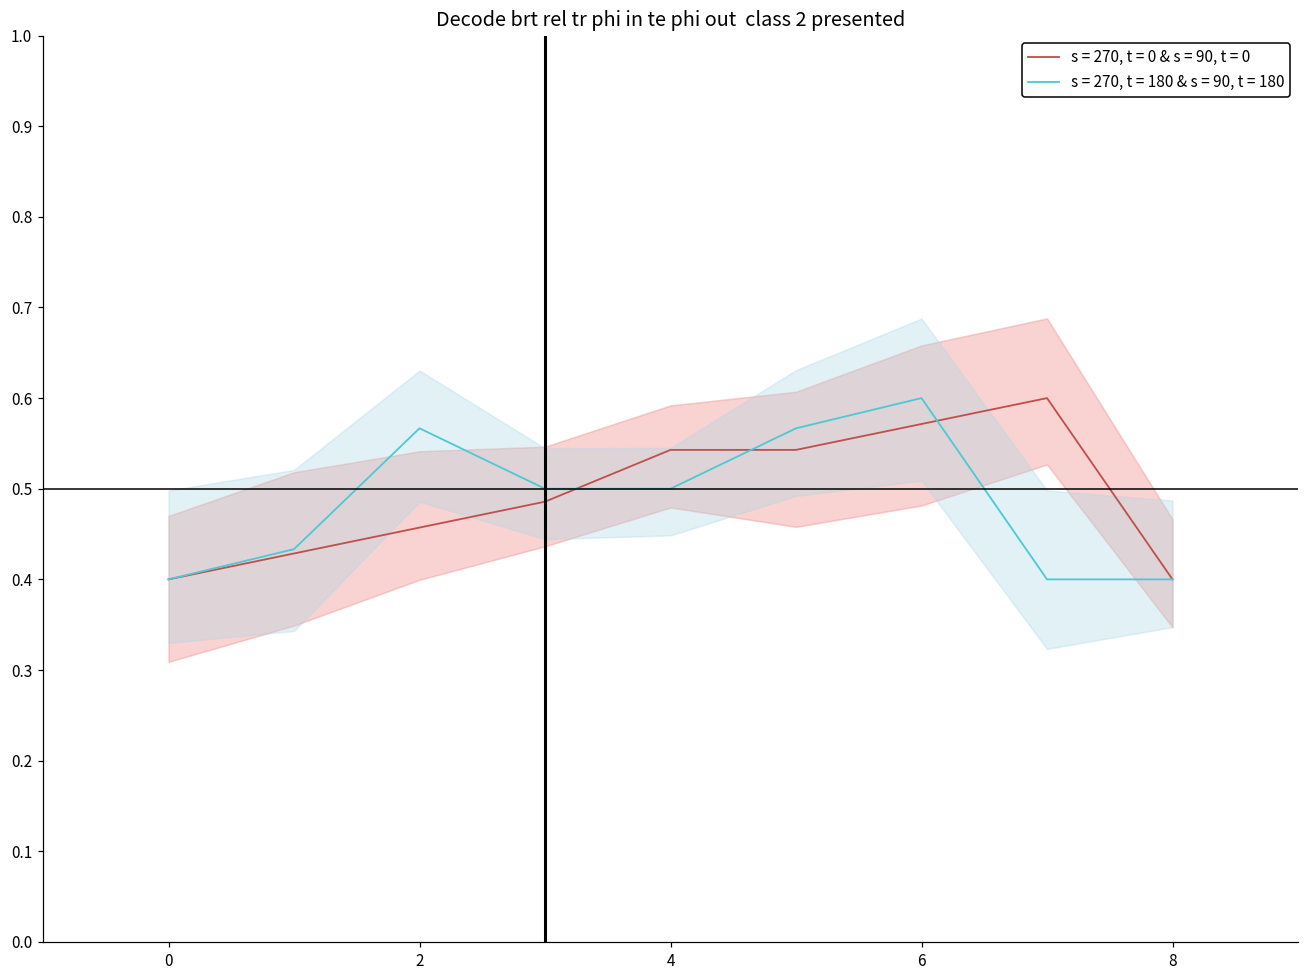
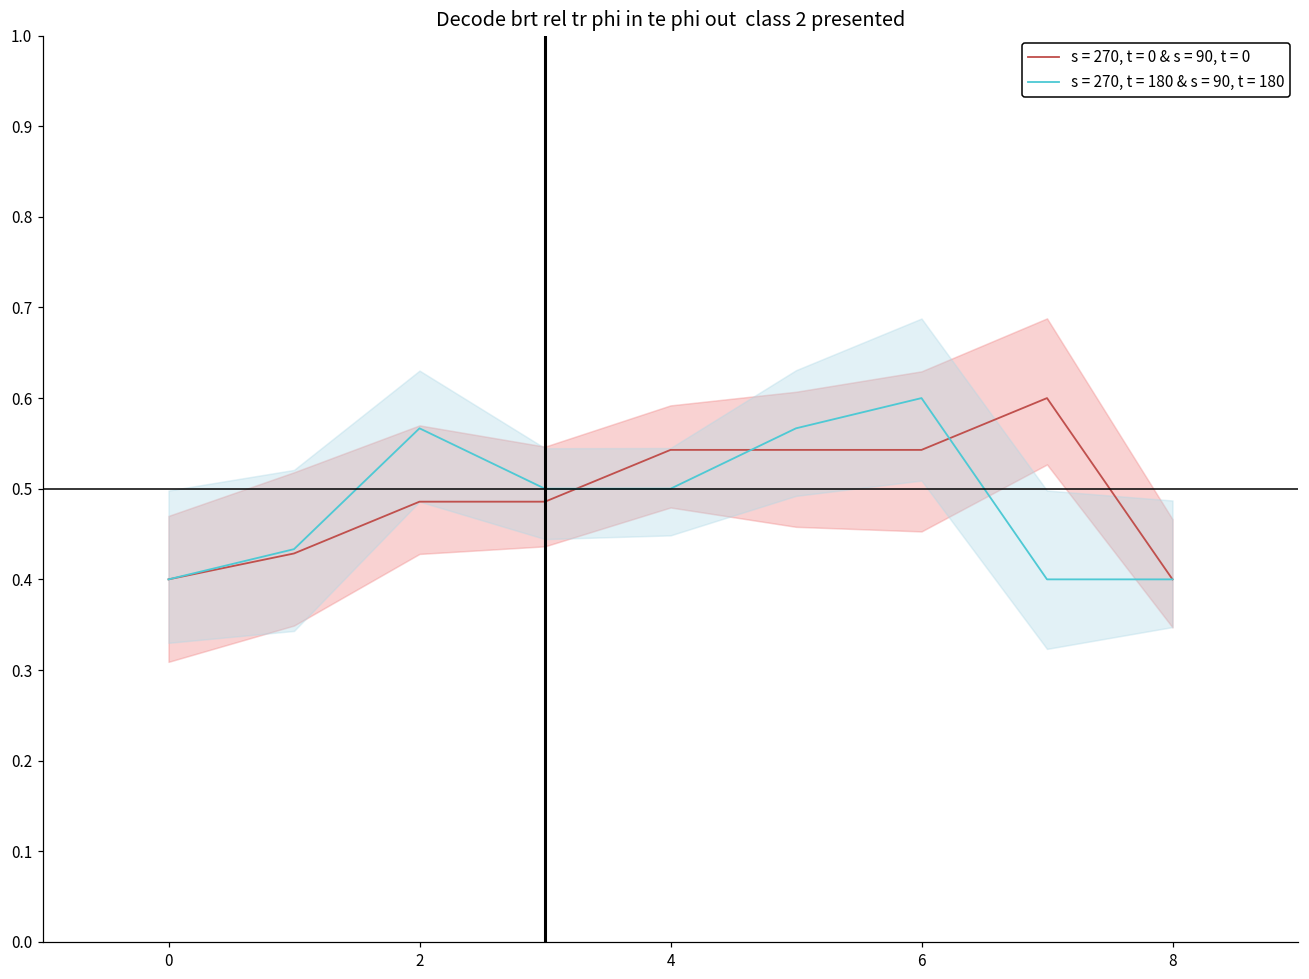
s = 270, t = 0 & s = 90, t = 0, 2: 0.46 -> 0.49
s = 270, t = 0 & s = 90, t = 0, 6: 0.57 -> 0.54
